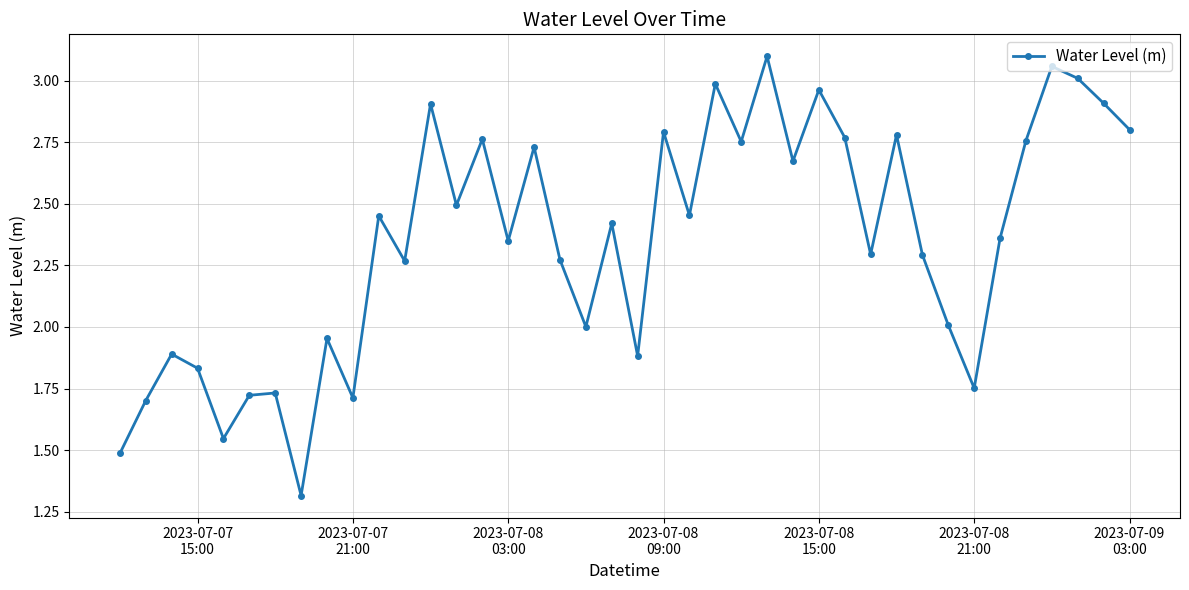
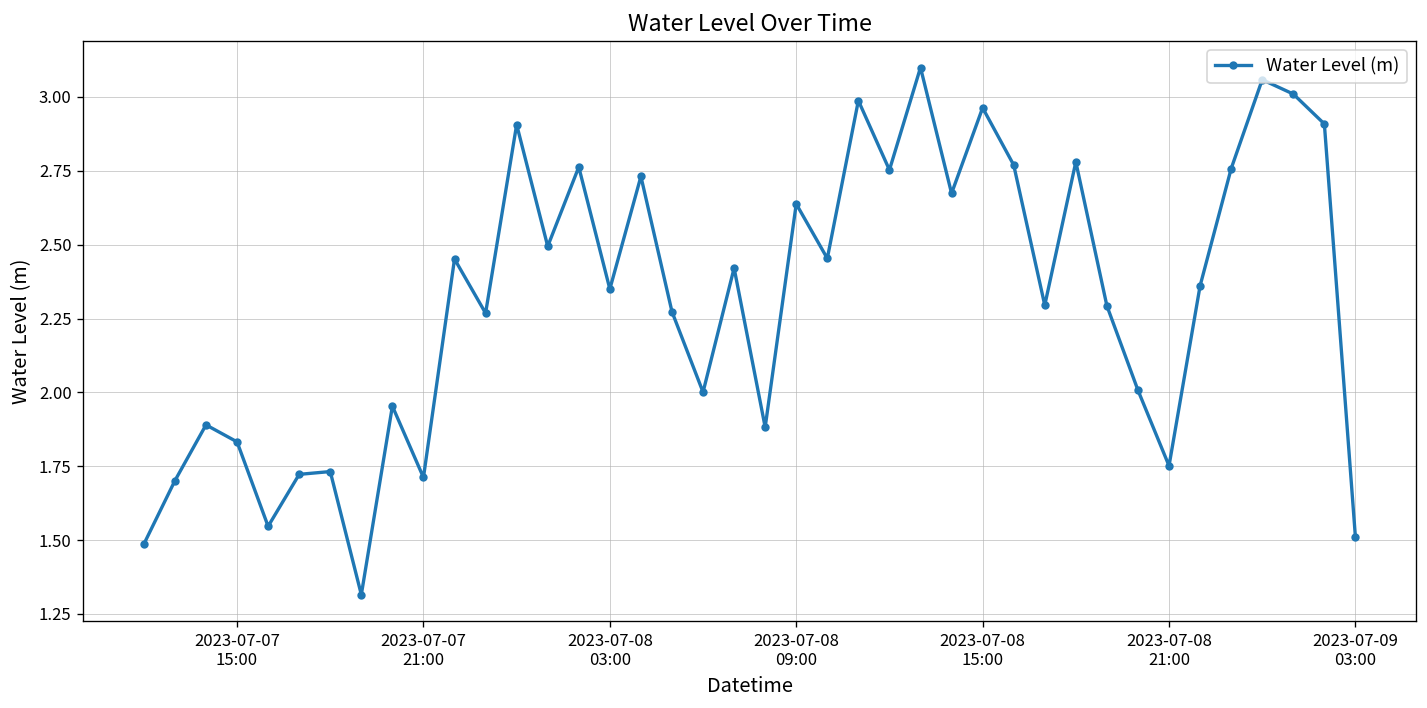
2023-07-08 09:00: 2.79 -> 2.64
2023-07-09 03:00: 2.80 -> 1.51
